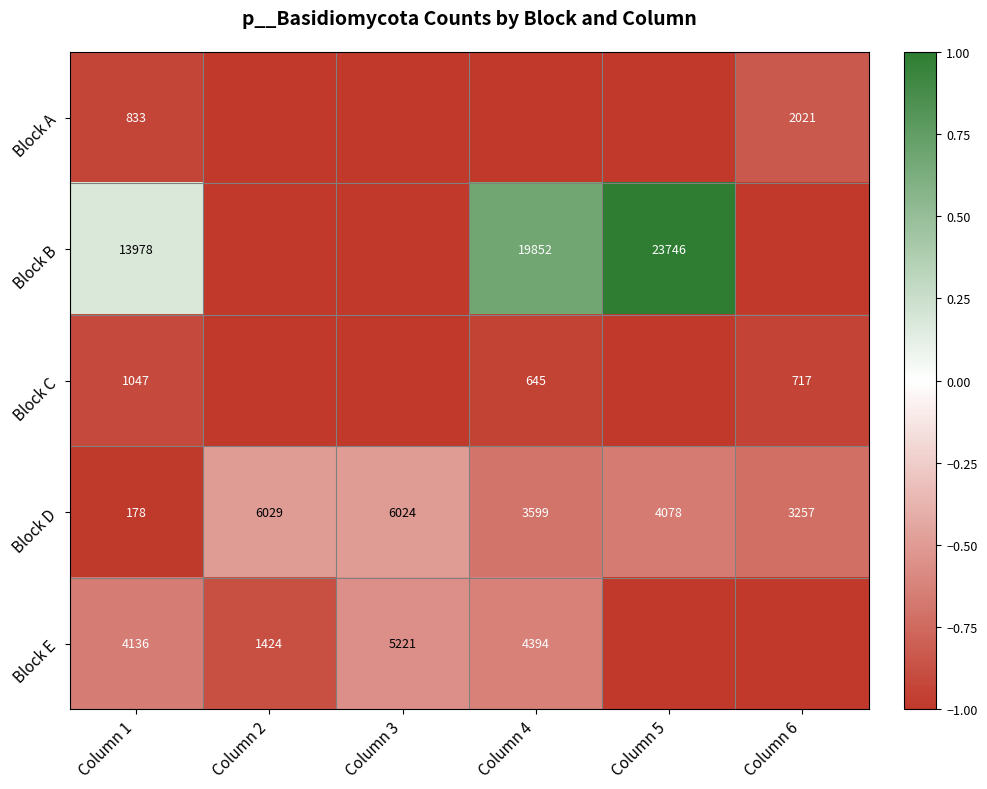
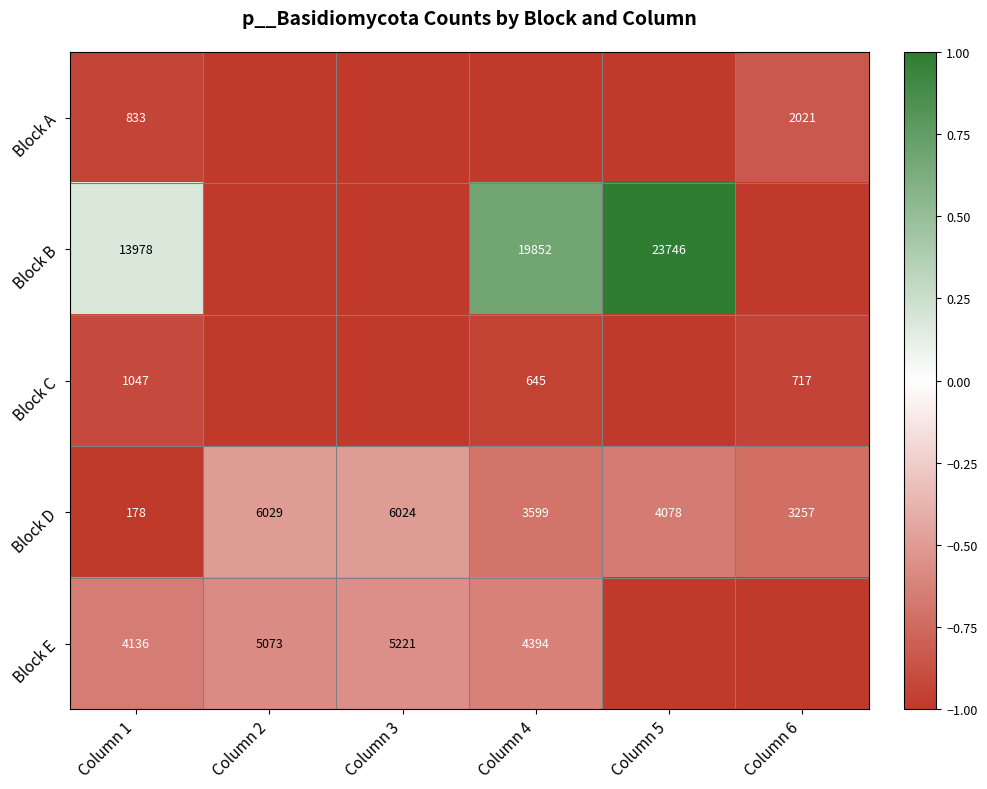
Block E, Column 2: 1424 -> 5073
